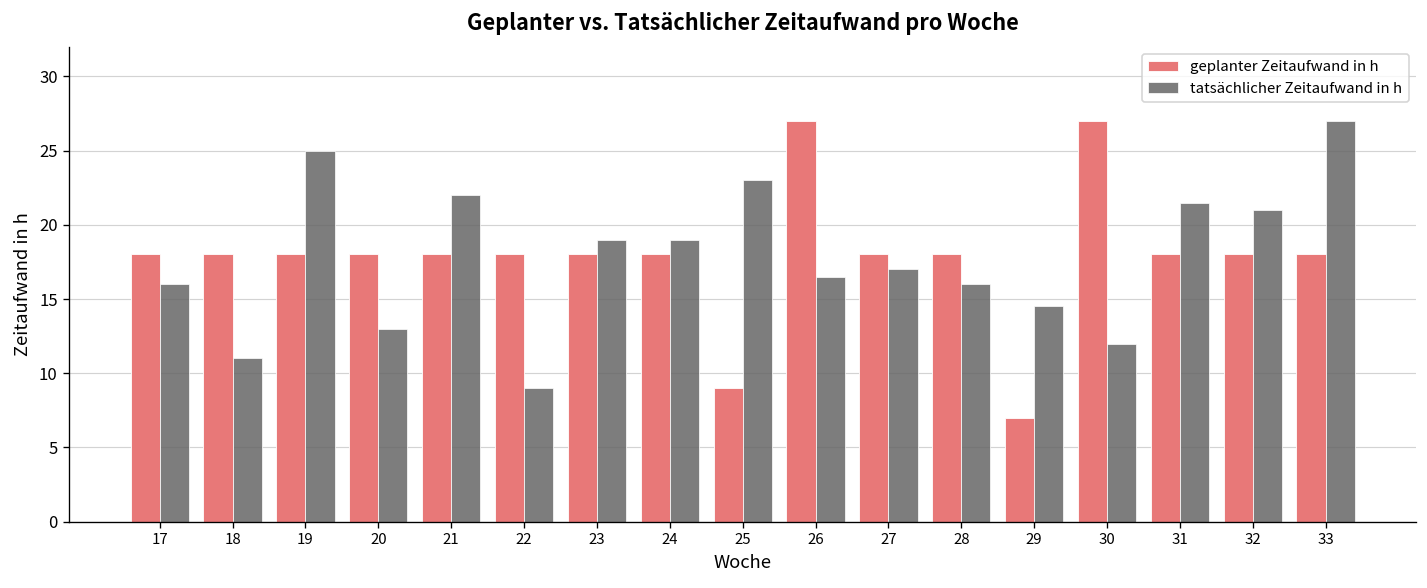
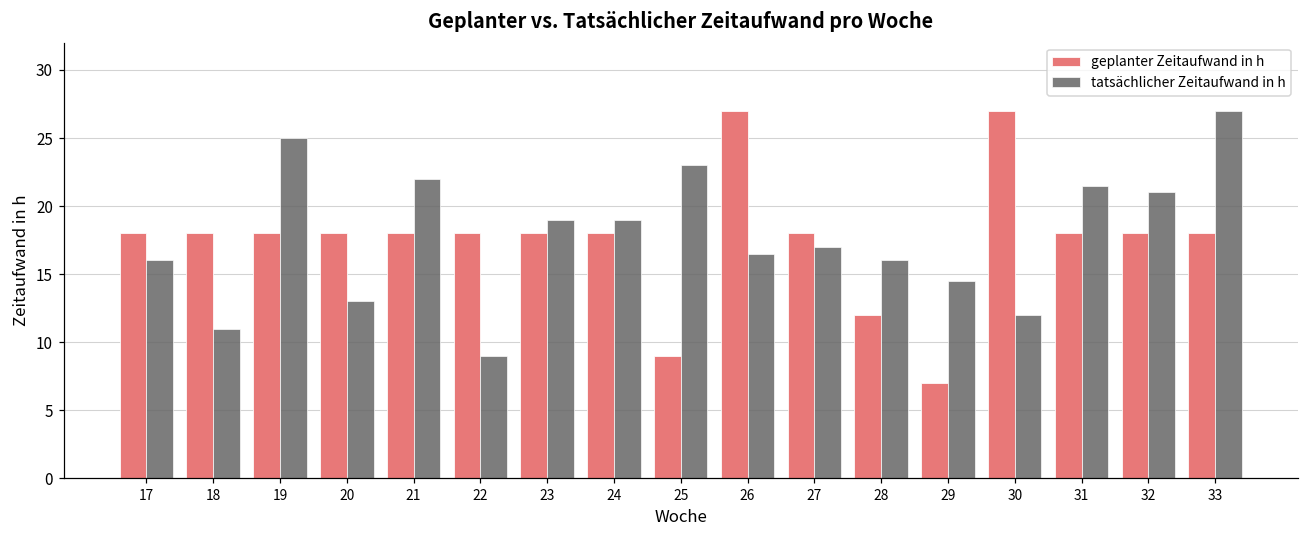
geplanter Zeitaufwand in h, 28: 18 -> 12
